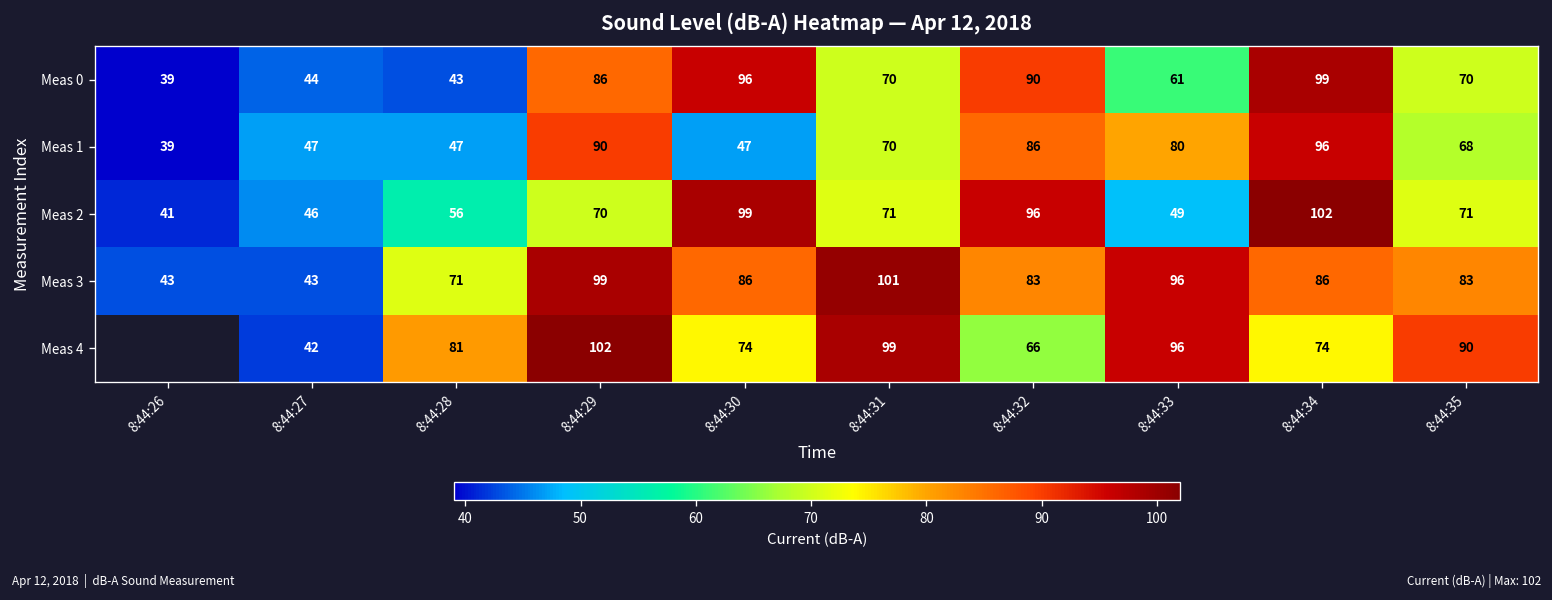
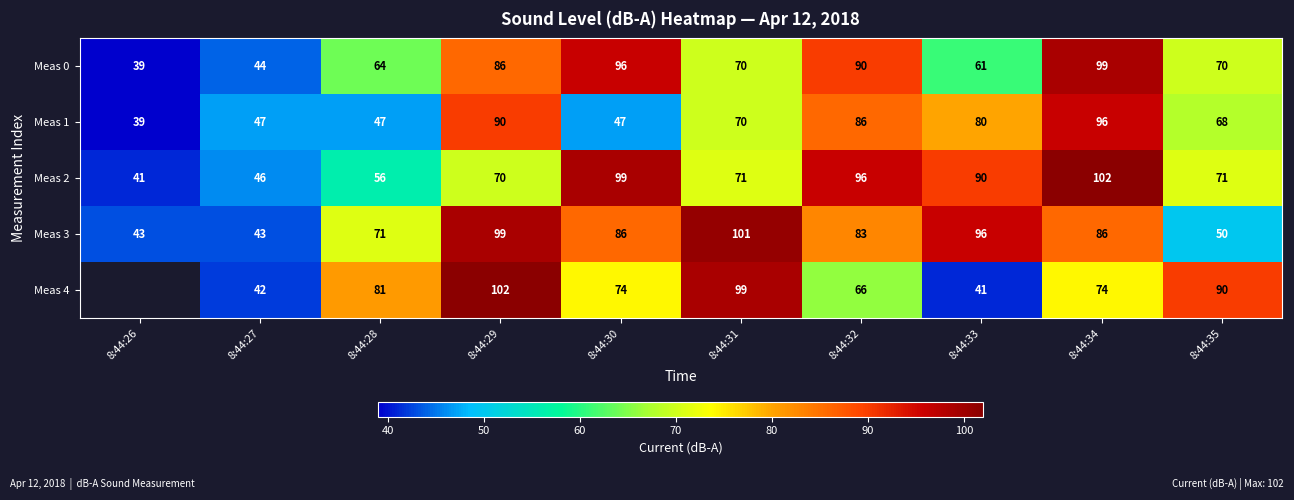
Meas 0, 8:44:28: 43 -> 64
Meas 2, 8:44:33: 49 -> 90
Meas 3, 8:44:35: 83 -> 50
Meas 4, 8:44:33: 96 -> 41
